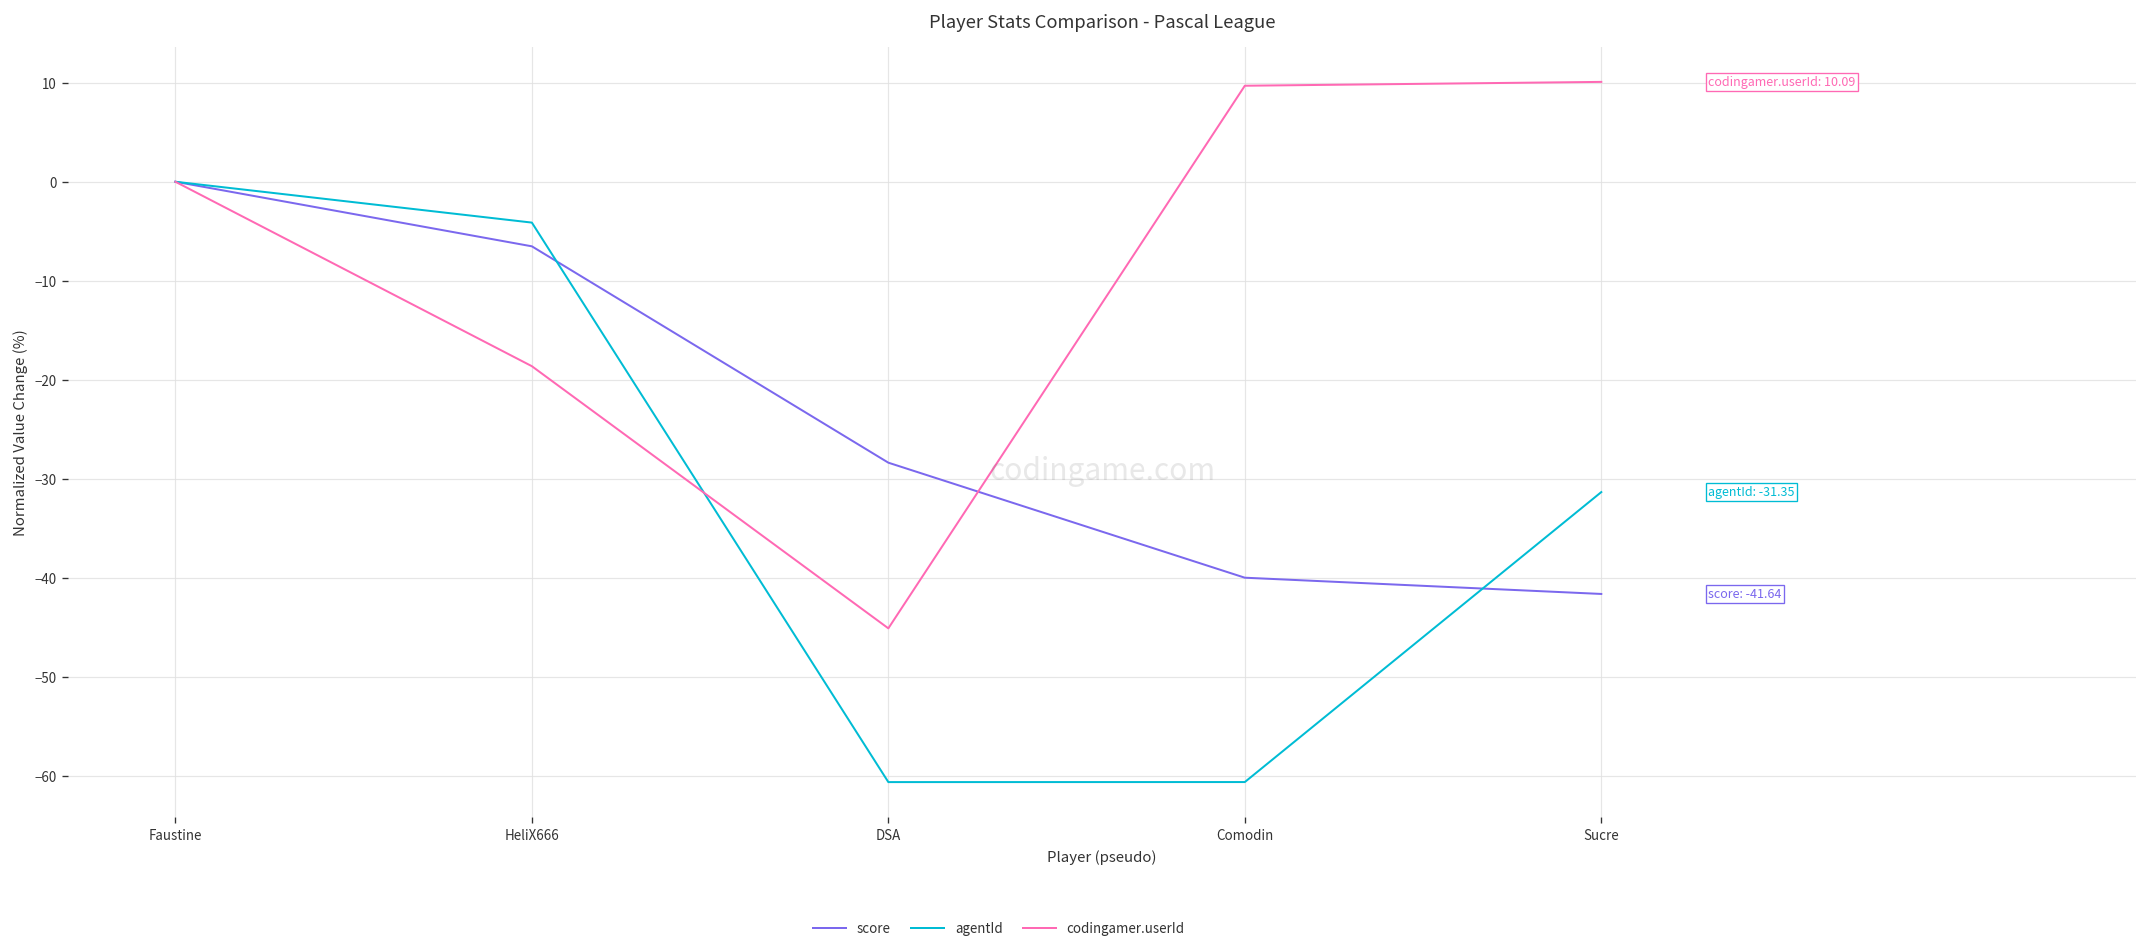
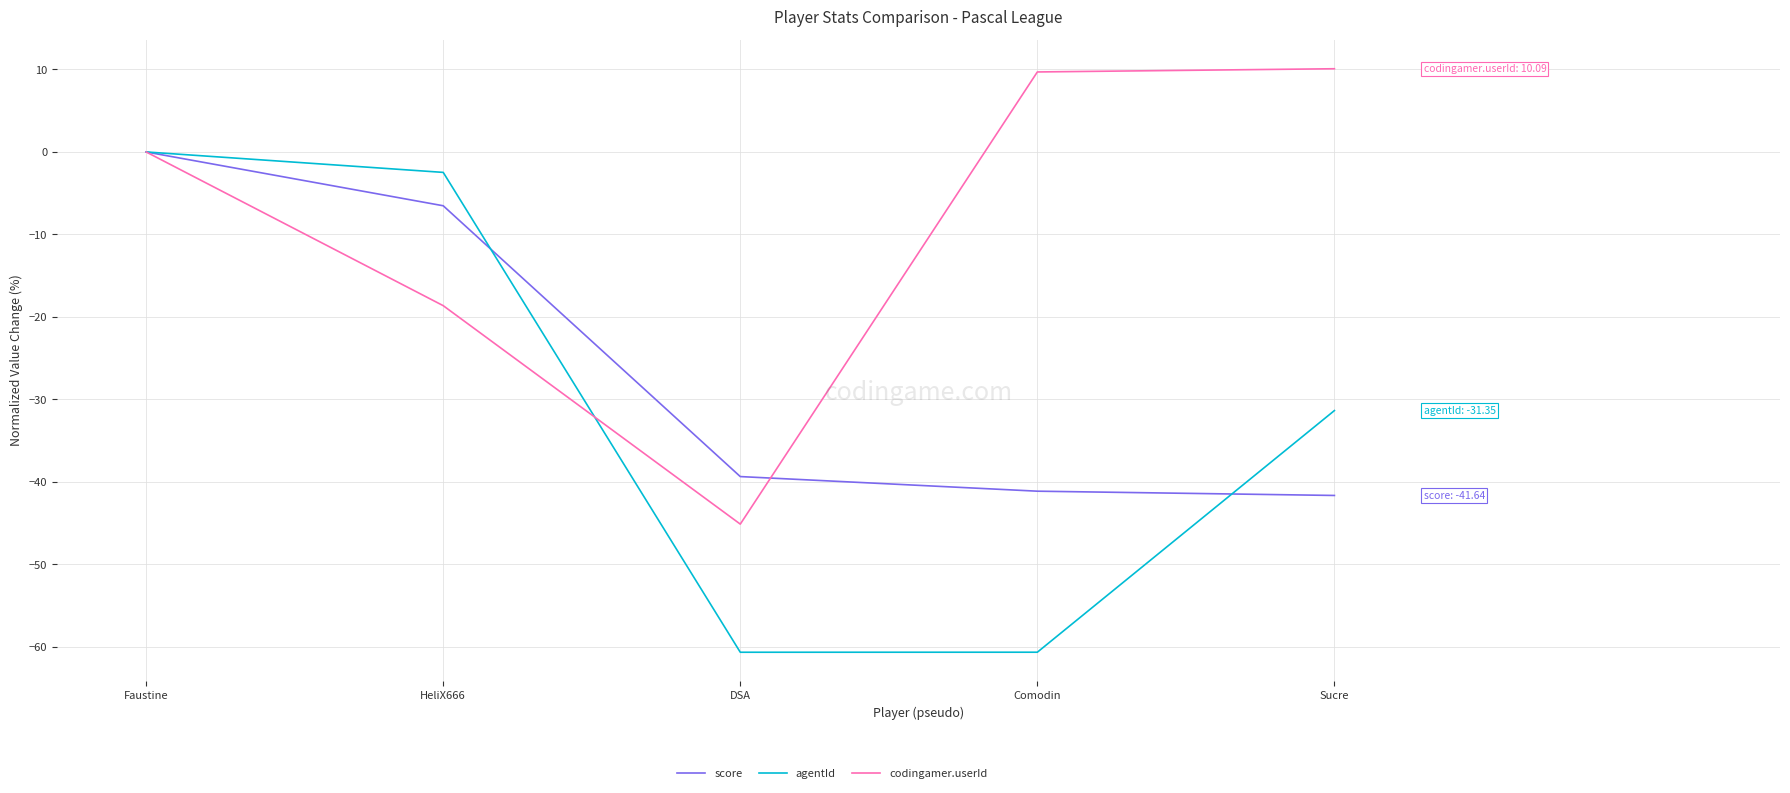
agentId, HeliX666: -4 -> -2
score, DSA: -28 -> -39
score, Comodin: -40 -> -41
